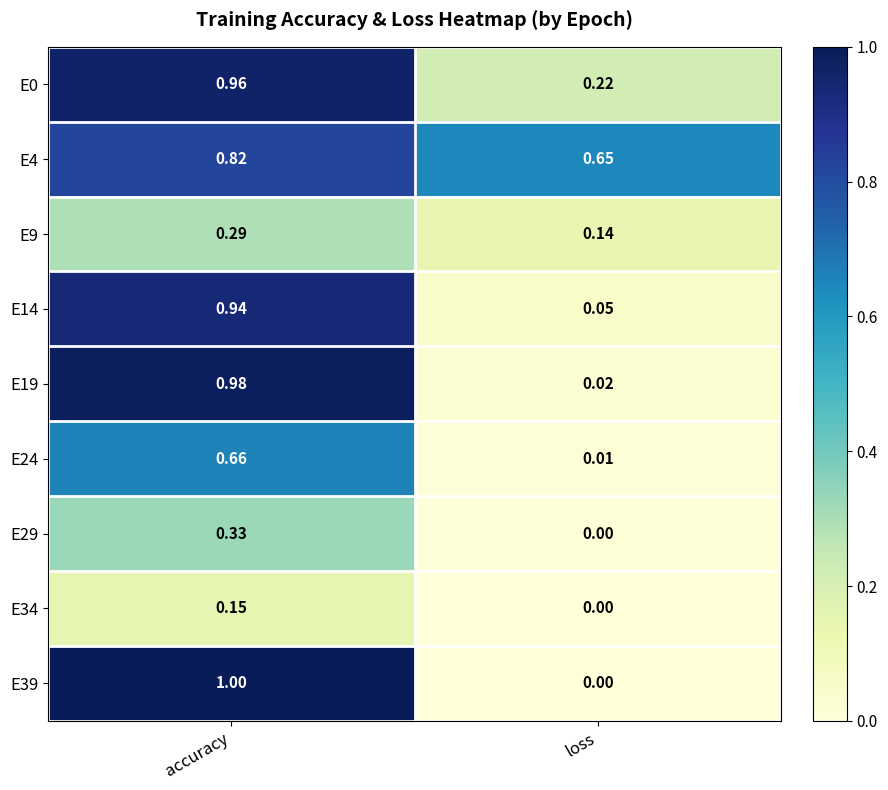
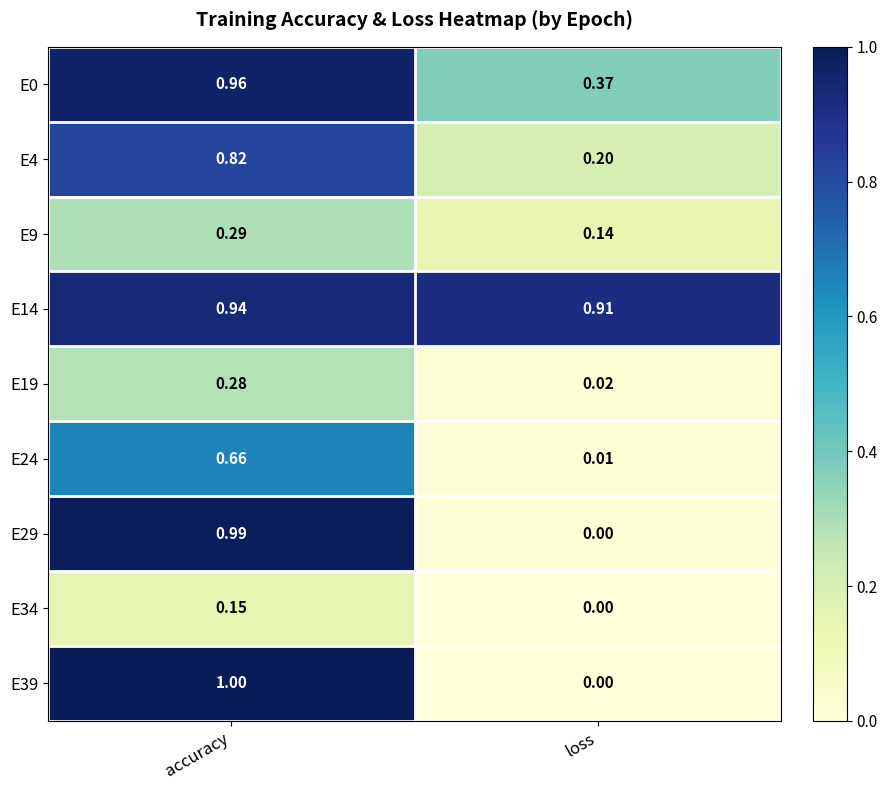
E0, loss: 0.22 -> 0.37
E4, loss: 0.65 -> 0.20
E14, loss: 0.05 -> 0.91
E19, accuracy: 0.98 -> 0.28
E29, accuracy: 0.33 -> 0.99
